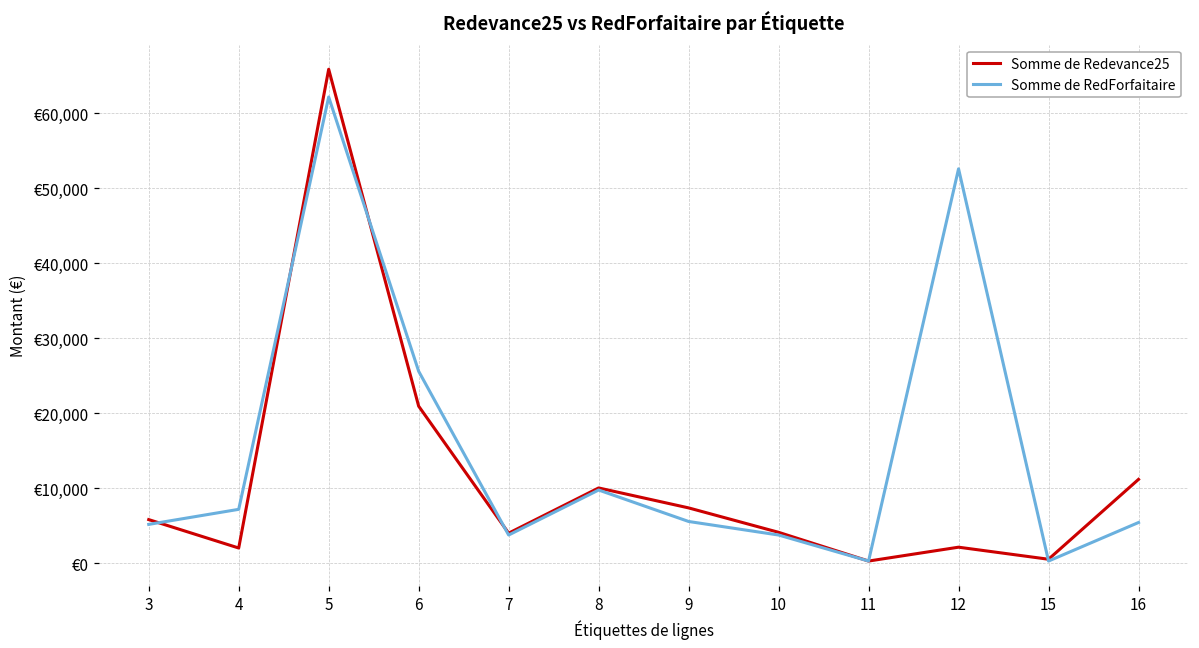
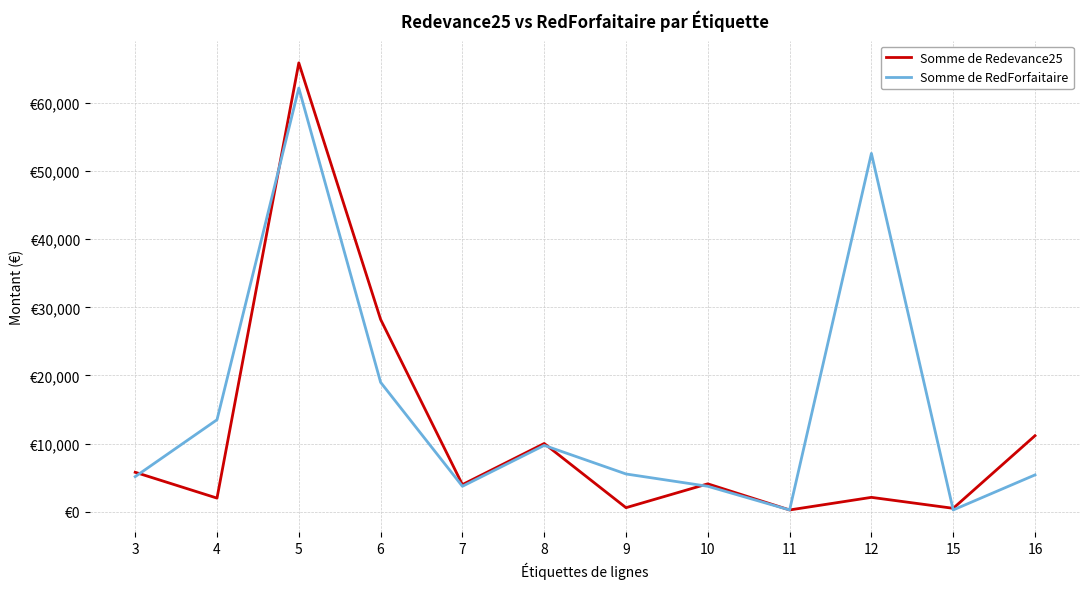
Somme de RedForfaitaire, 4: €7,000 -> €14,000
Somme de Redevance25, 6: €21,000 -> €28,000
Somme de RedForfaitaire, 6: €26,000 -> €19,000
Somme de Redevance25, 9: €7,000 -> €1,000
